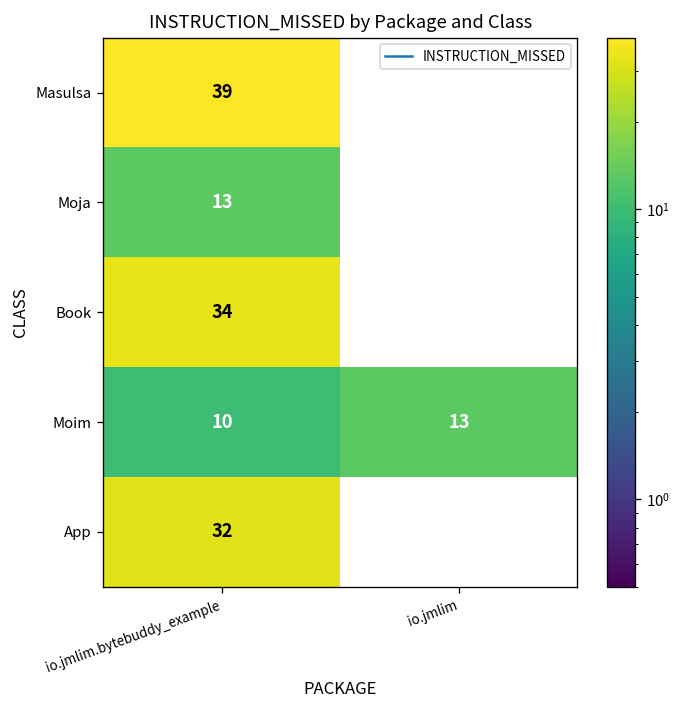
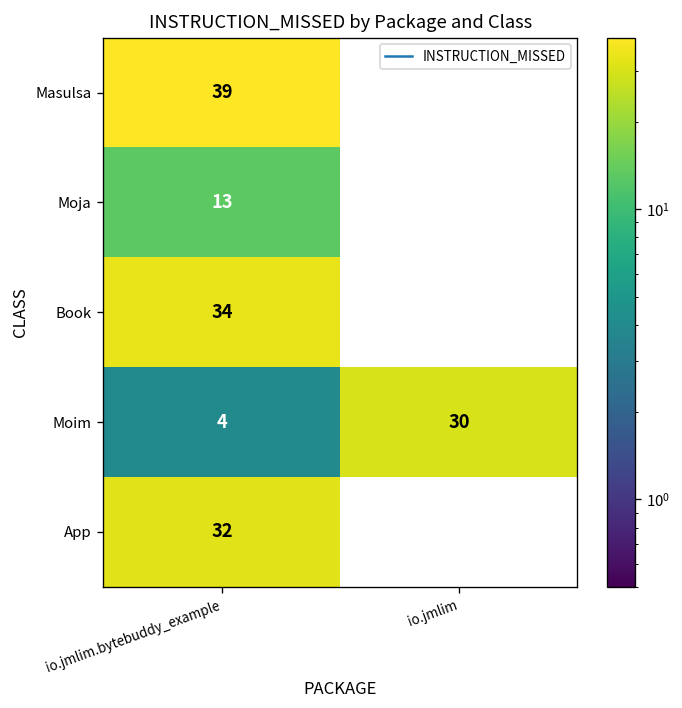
Moim, io.jmlim.bytebuddy_example: 10 -> 4
Moim, io.jmlim: 13 -> 30
